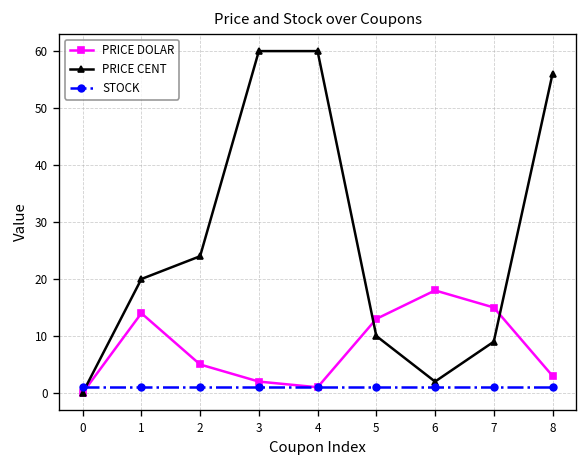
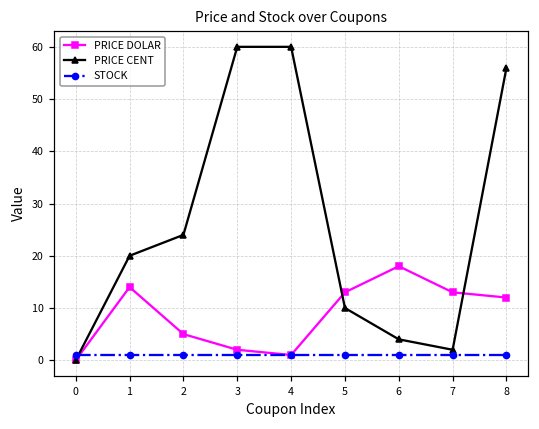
PRICE CENT, 6: 2 -> 4
PRICE DOLAR, 7: 15 -> 13
PRICE CENT, 7: 9 -> 2
PRICE DOLAR, 8: 3 -> 12
